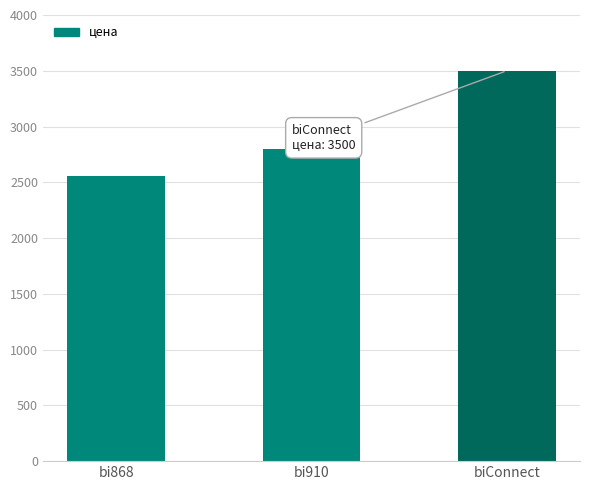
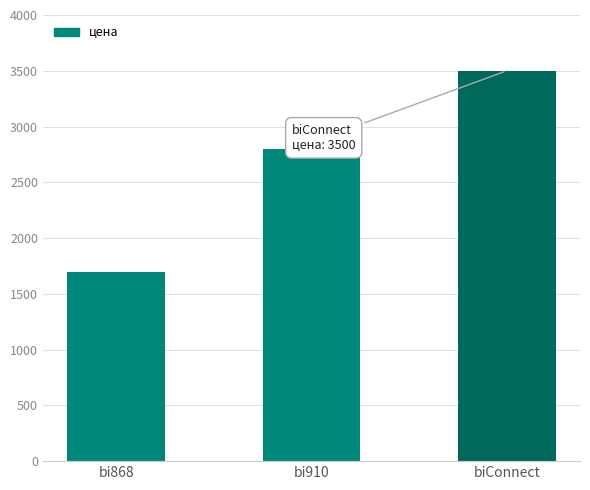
bi868: 2560 -> 1700
